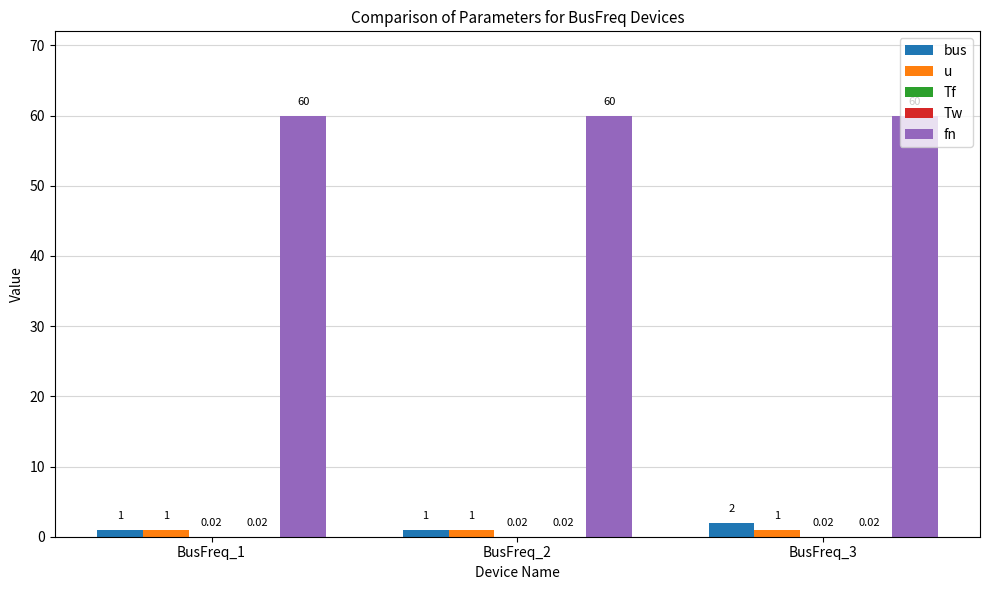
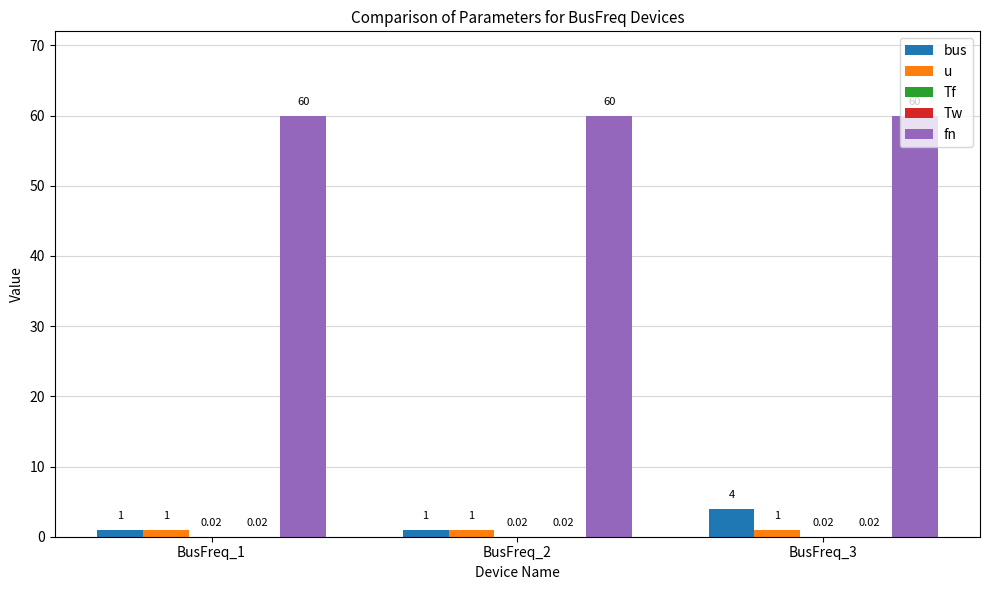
bus, BusFreq_3: 2 -> 4
